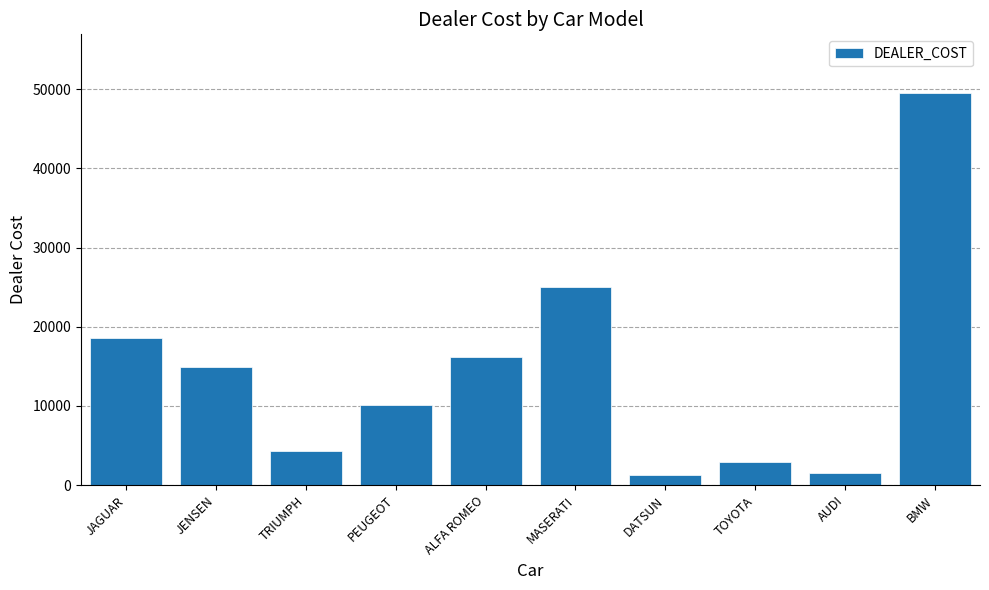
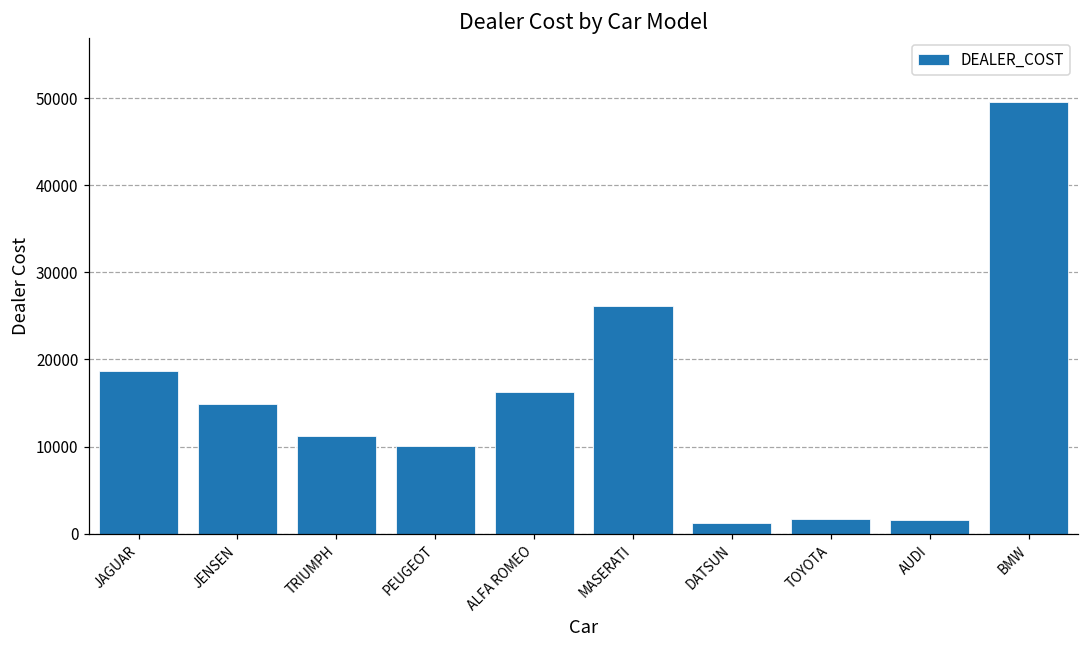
TRIUMPH: 4000 -> 11000
MASERATI: 25000 -> 26000
TOYOTA: 3000 -> 2000
